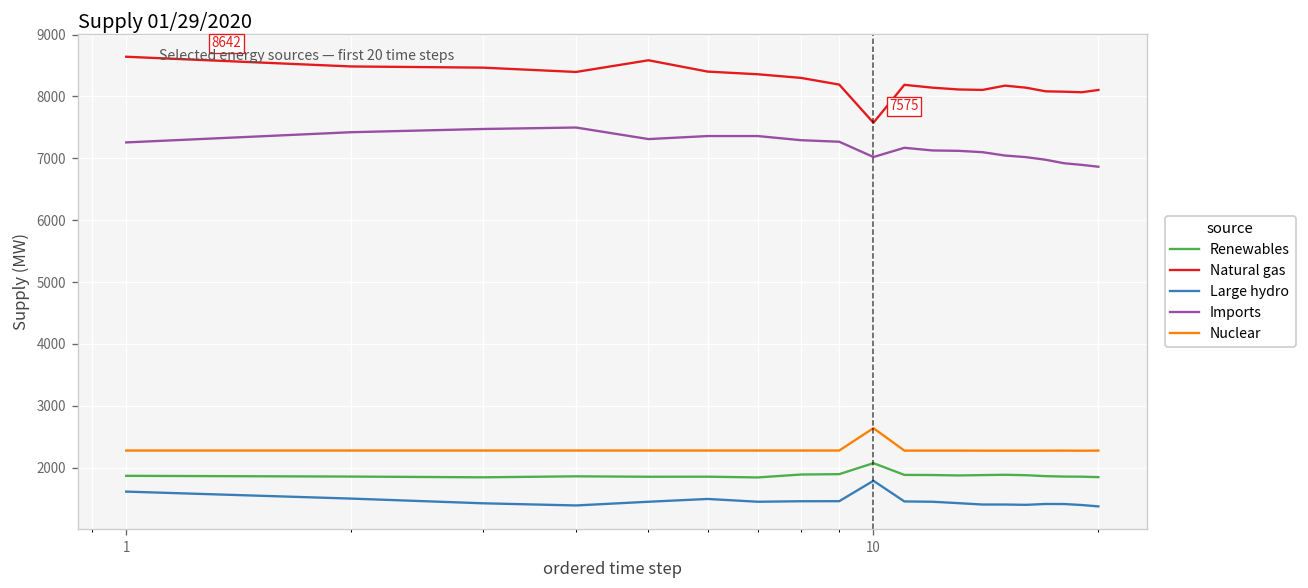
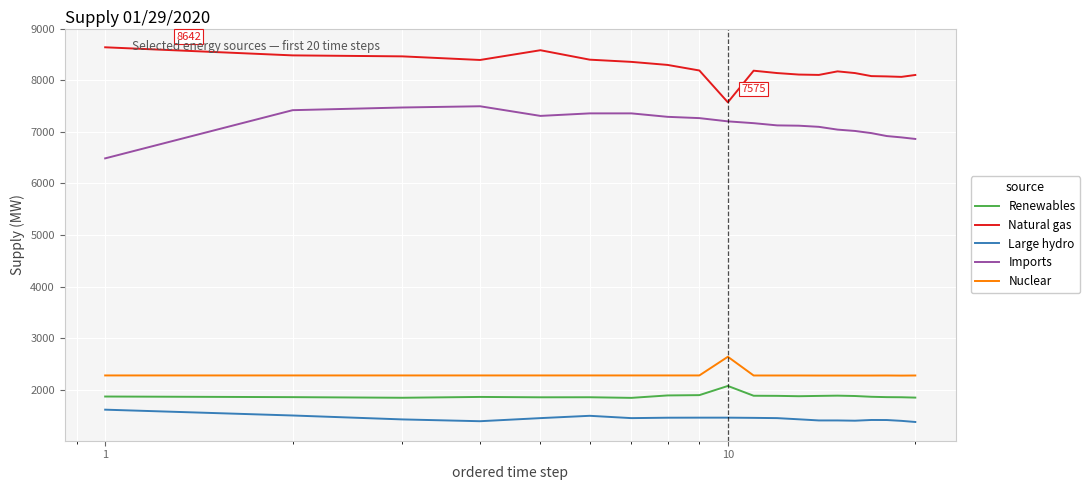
Imports, 1: 7300 -> 6500
Large hydro, 10: 1800 -> 1500
Imports, 10: 7000 -> 7200
